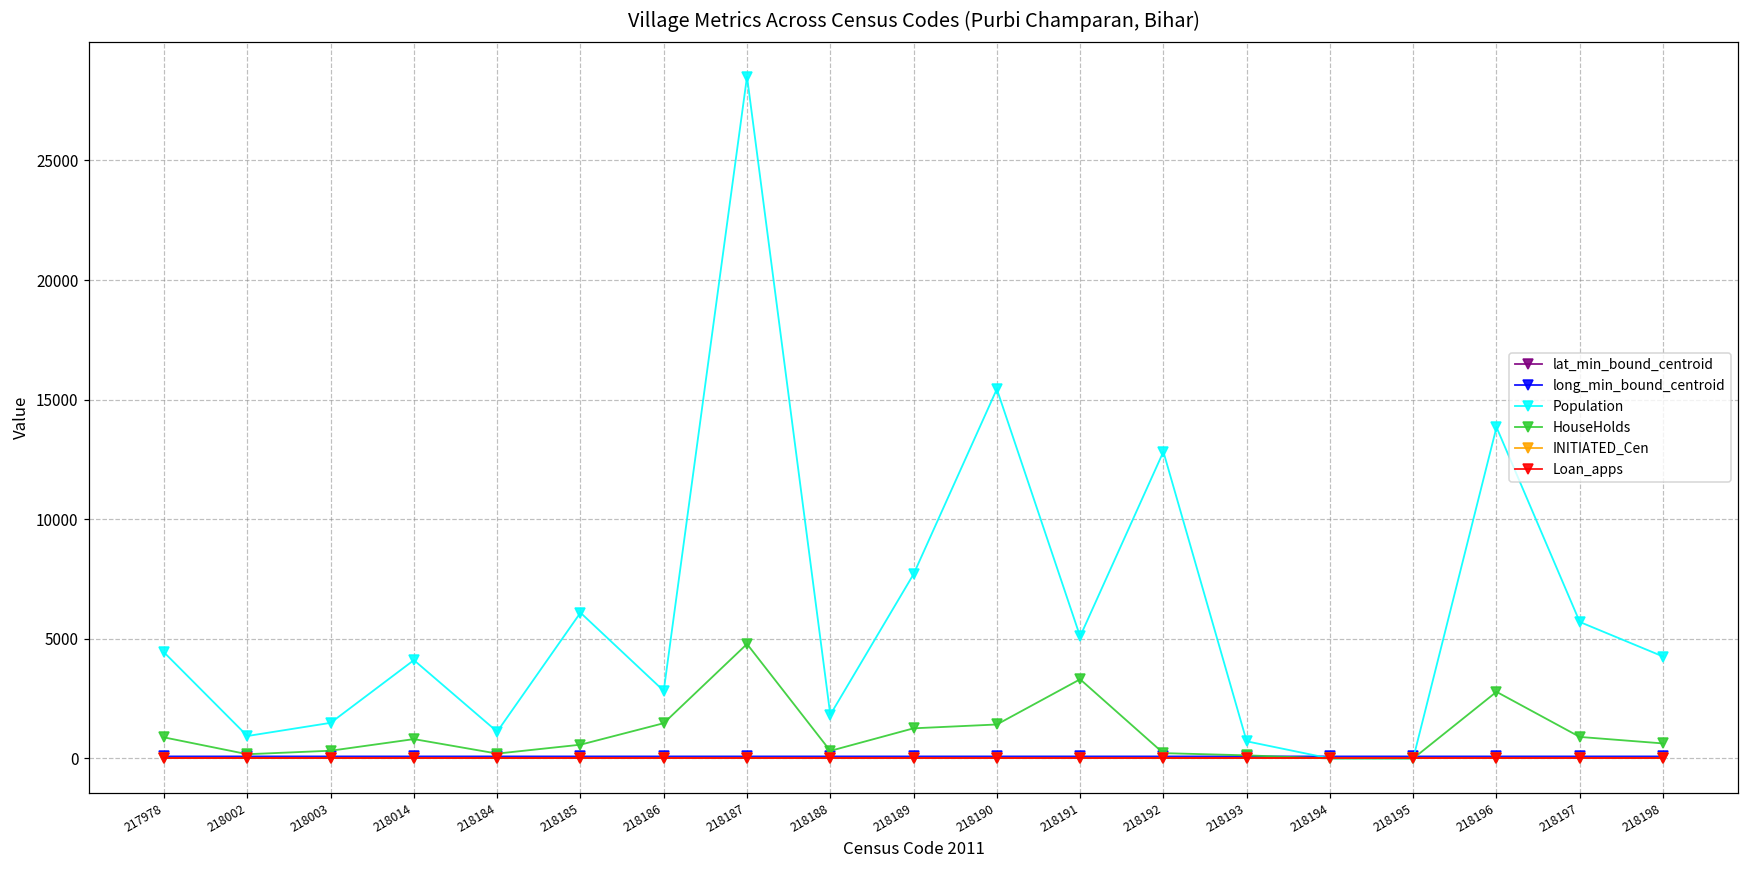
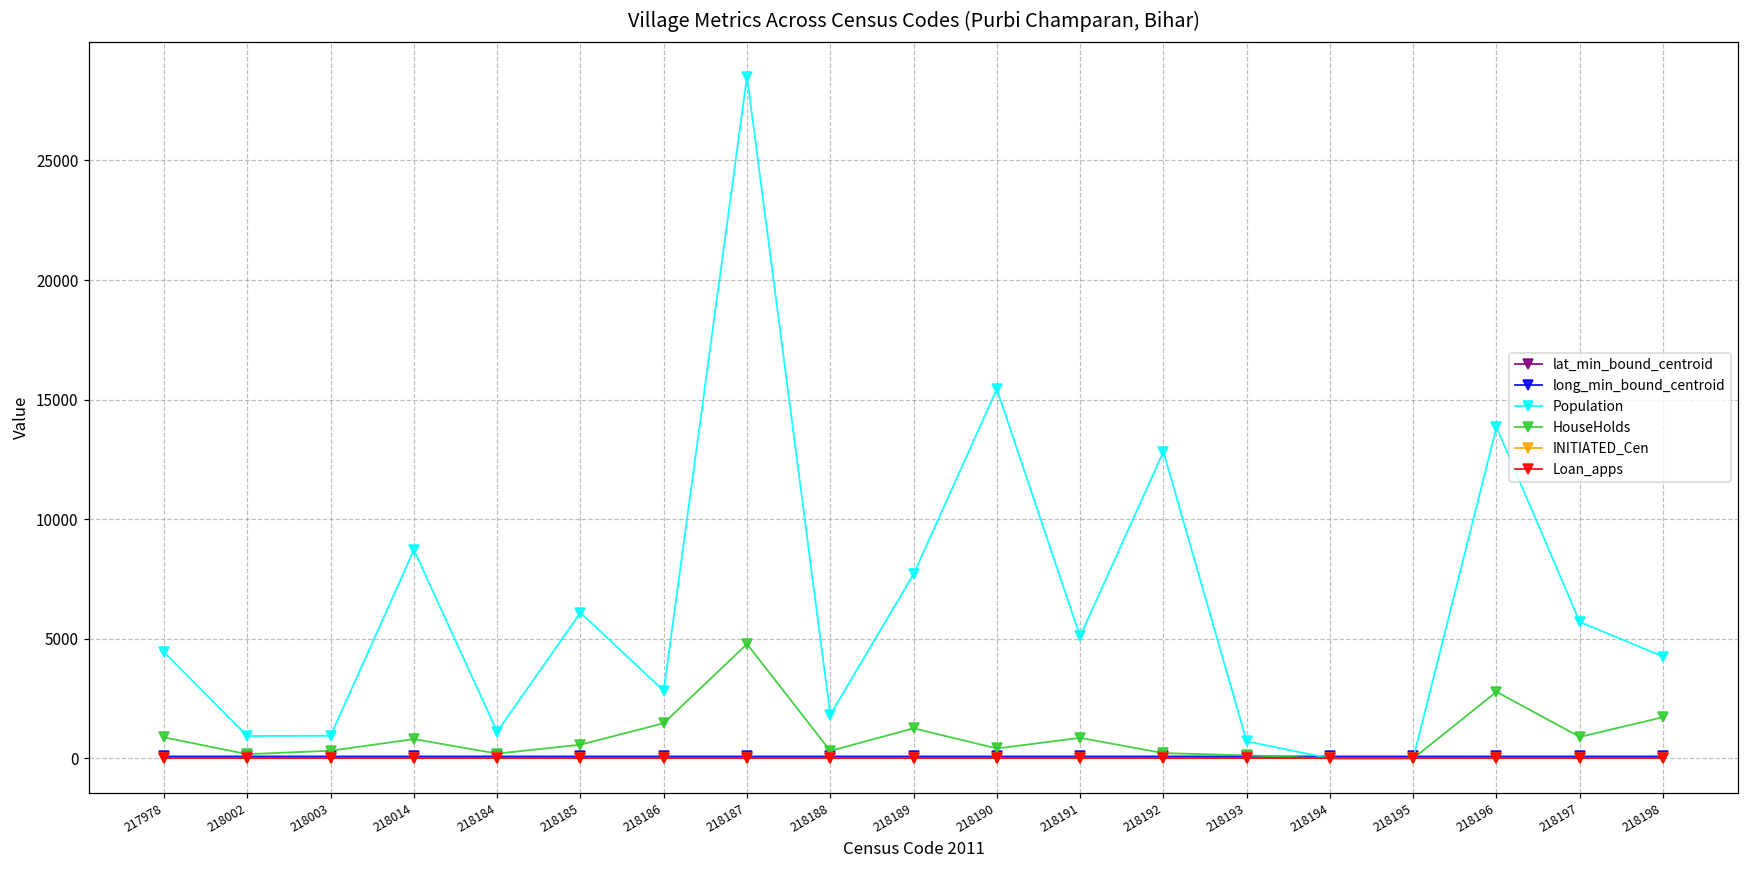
Population, 218003: 1500 -> 900
Population, 218014: 4100 -> 8700
HouseHolds, 218190: 1400 -> 400
HouseHolds, 218191: 3300 -> 900
HouseHolds, 218198: 600 -> 1700
